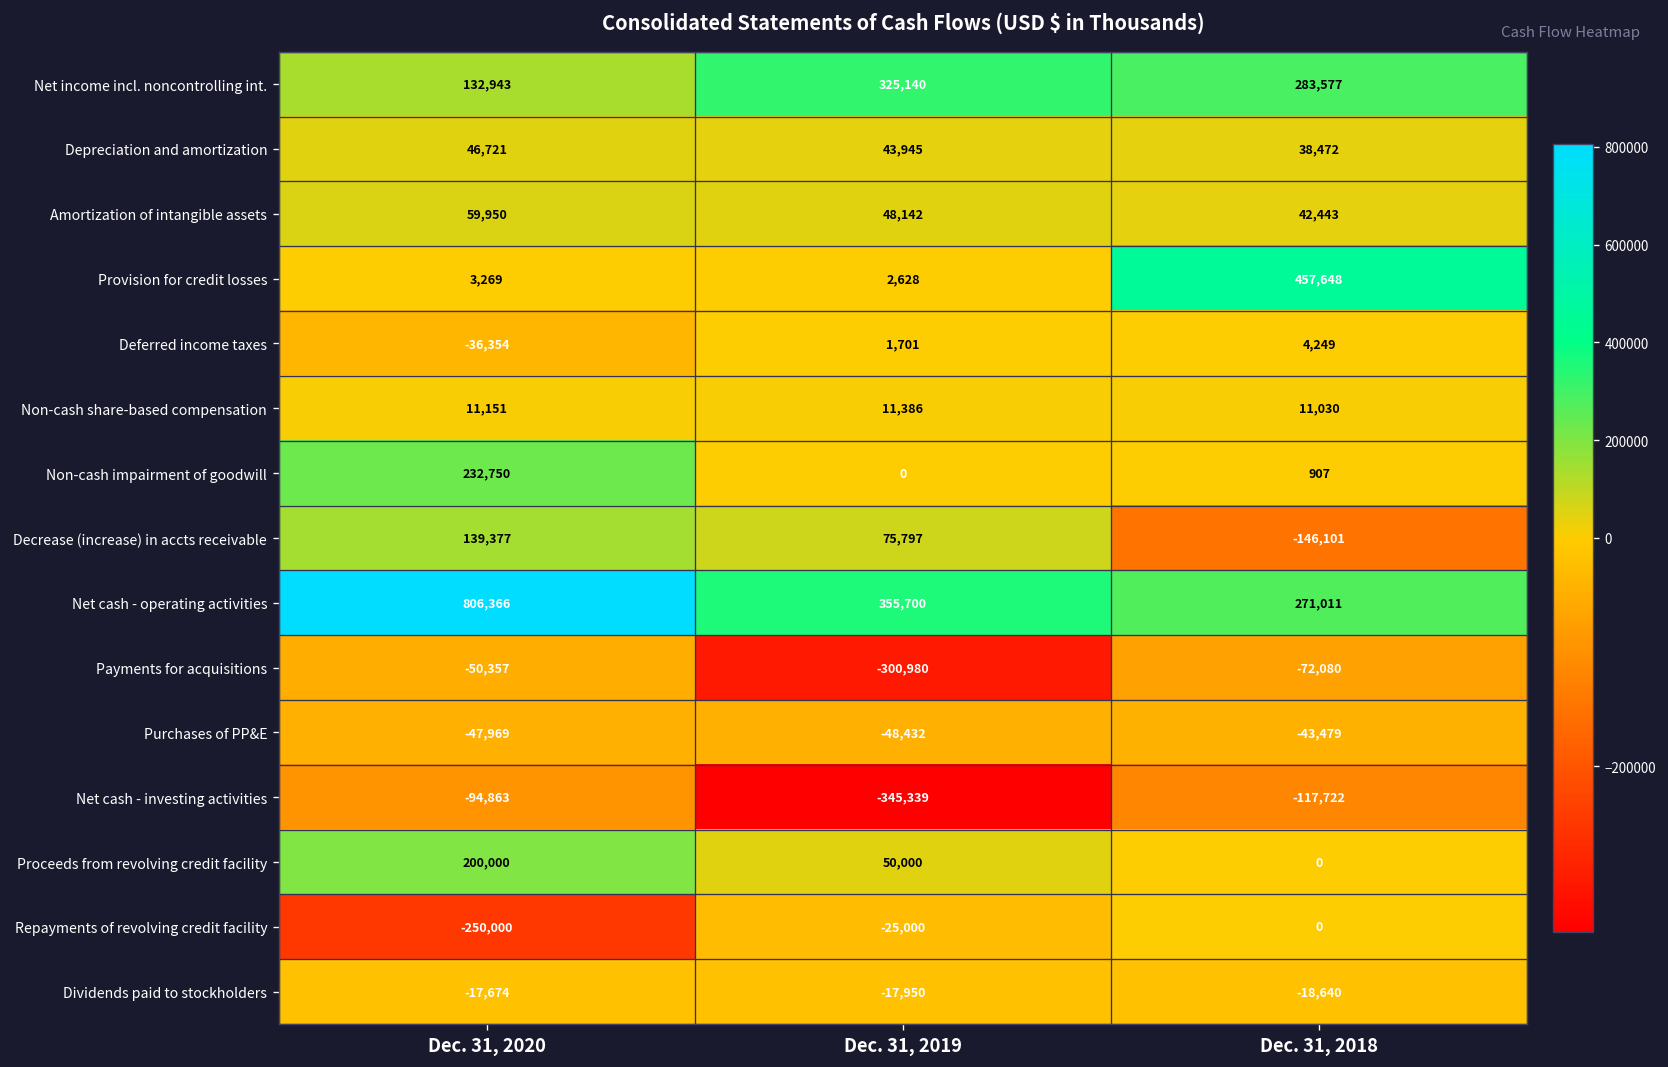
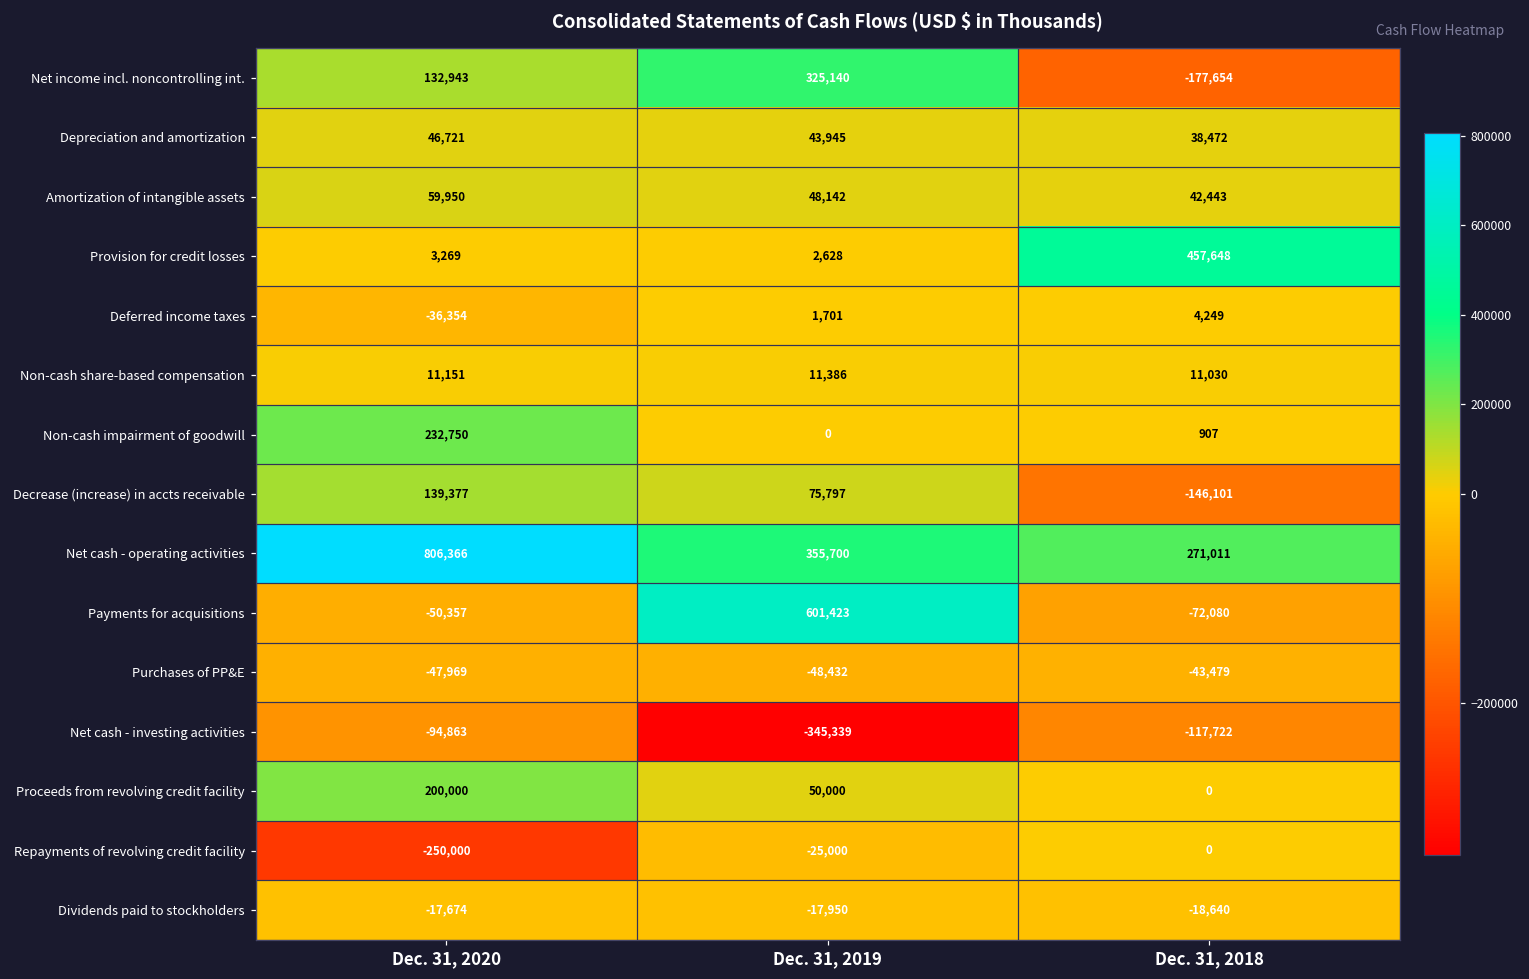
Net income incl. noncontrolling int., Dec. 31, 2018: 283,577 -> -177,654
Payments for acquisitions, Dec. 31, 2019: -300,980 -> 601,423
